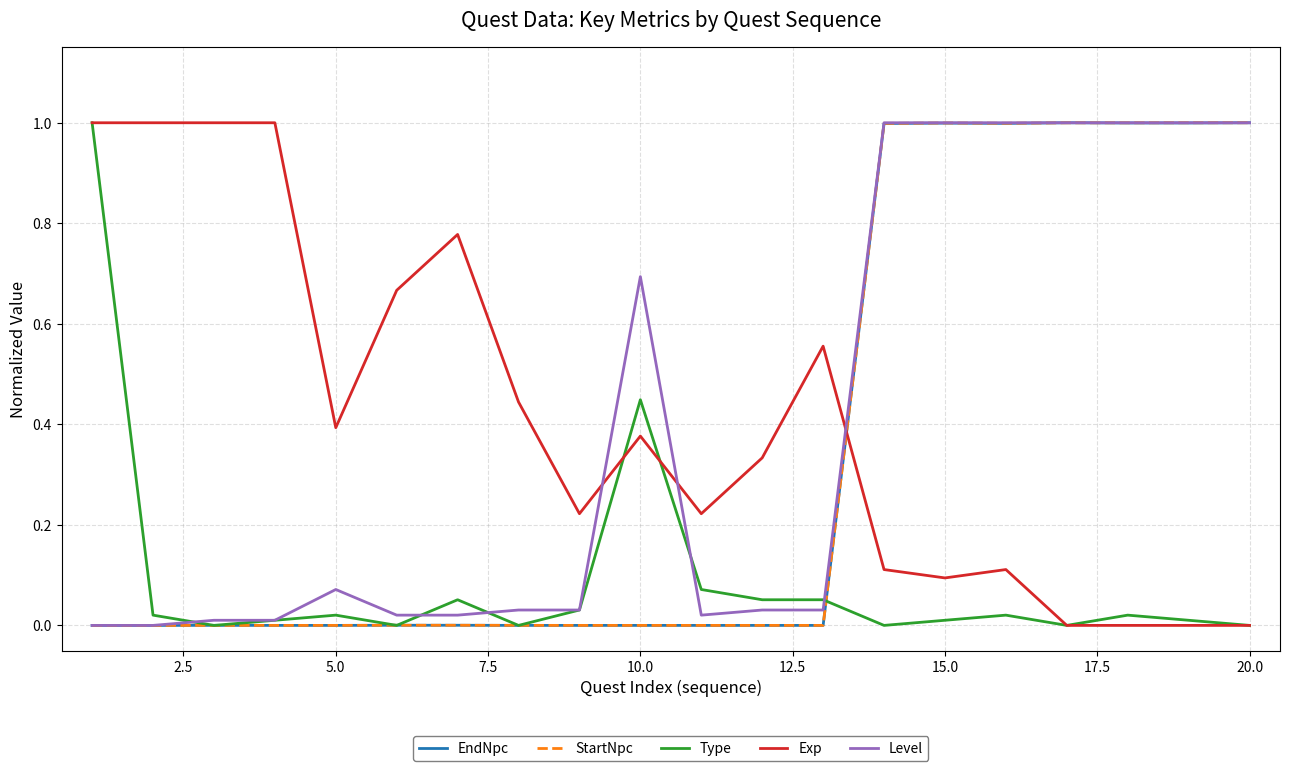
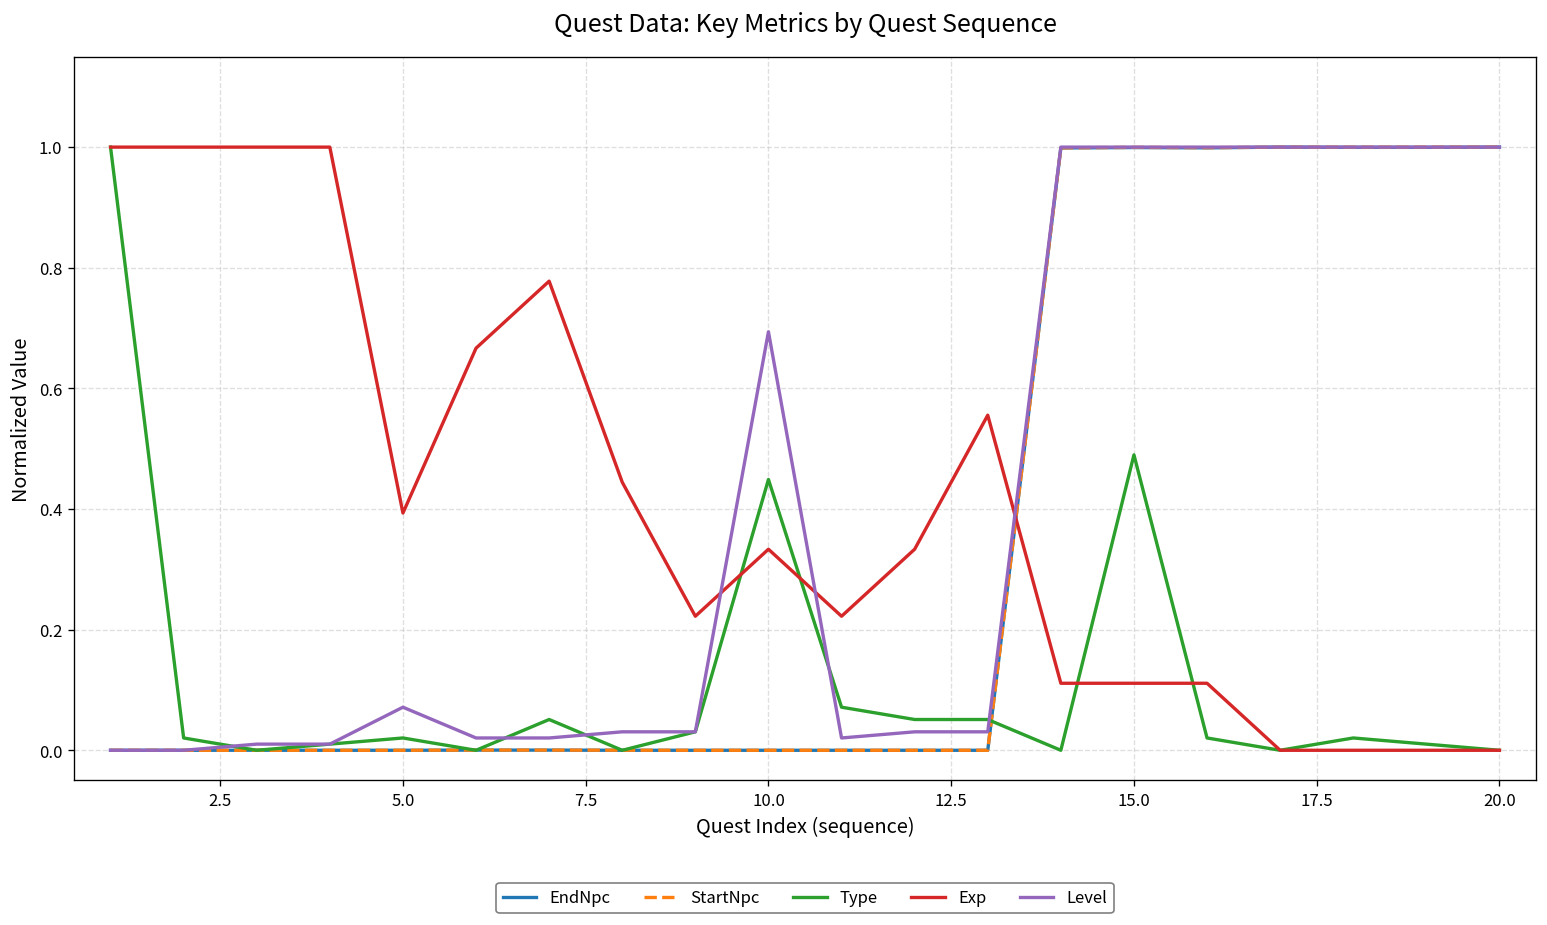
Exp, 10.0: 0.38 -> 0.33
Type, 15.0: 0.01 -> 0.49
Exp, 15.0: 0.09 -> 0.11
